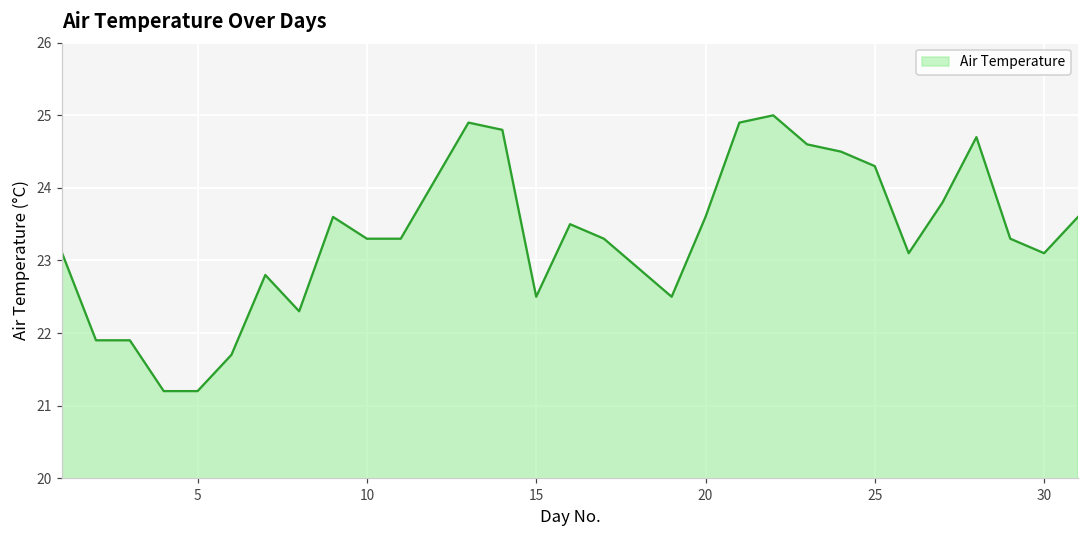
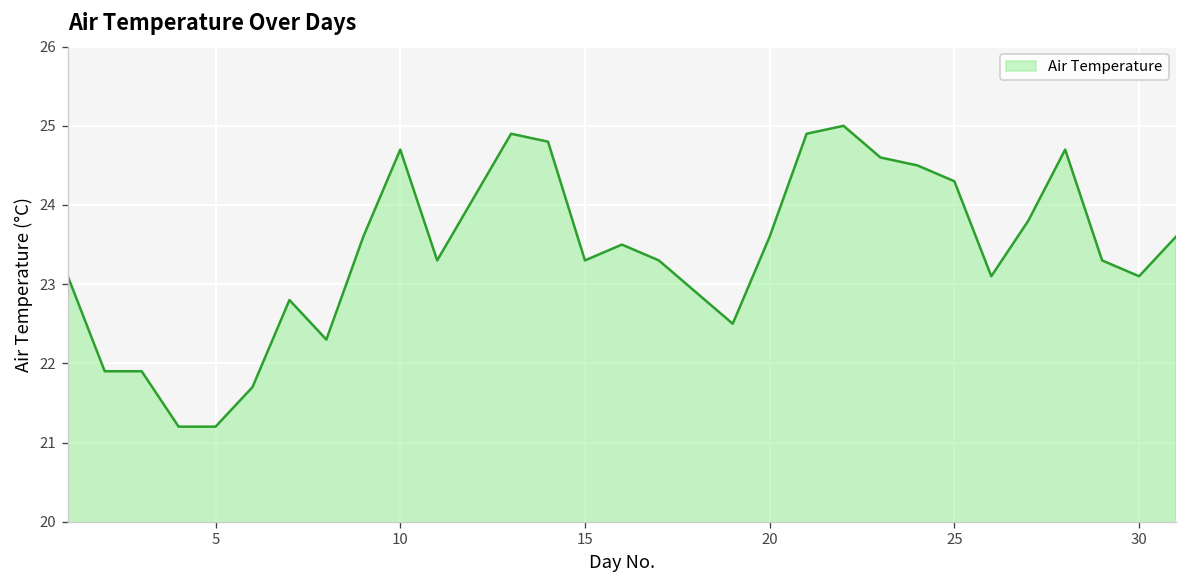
10: 23.3 -> 24.7
15: 22.5 -> 23.3
